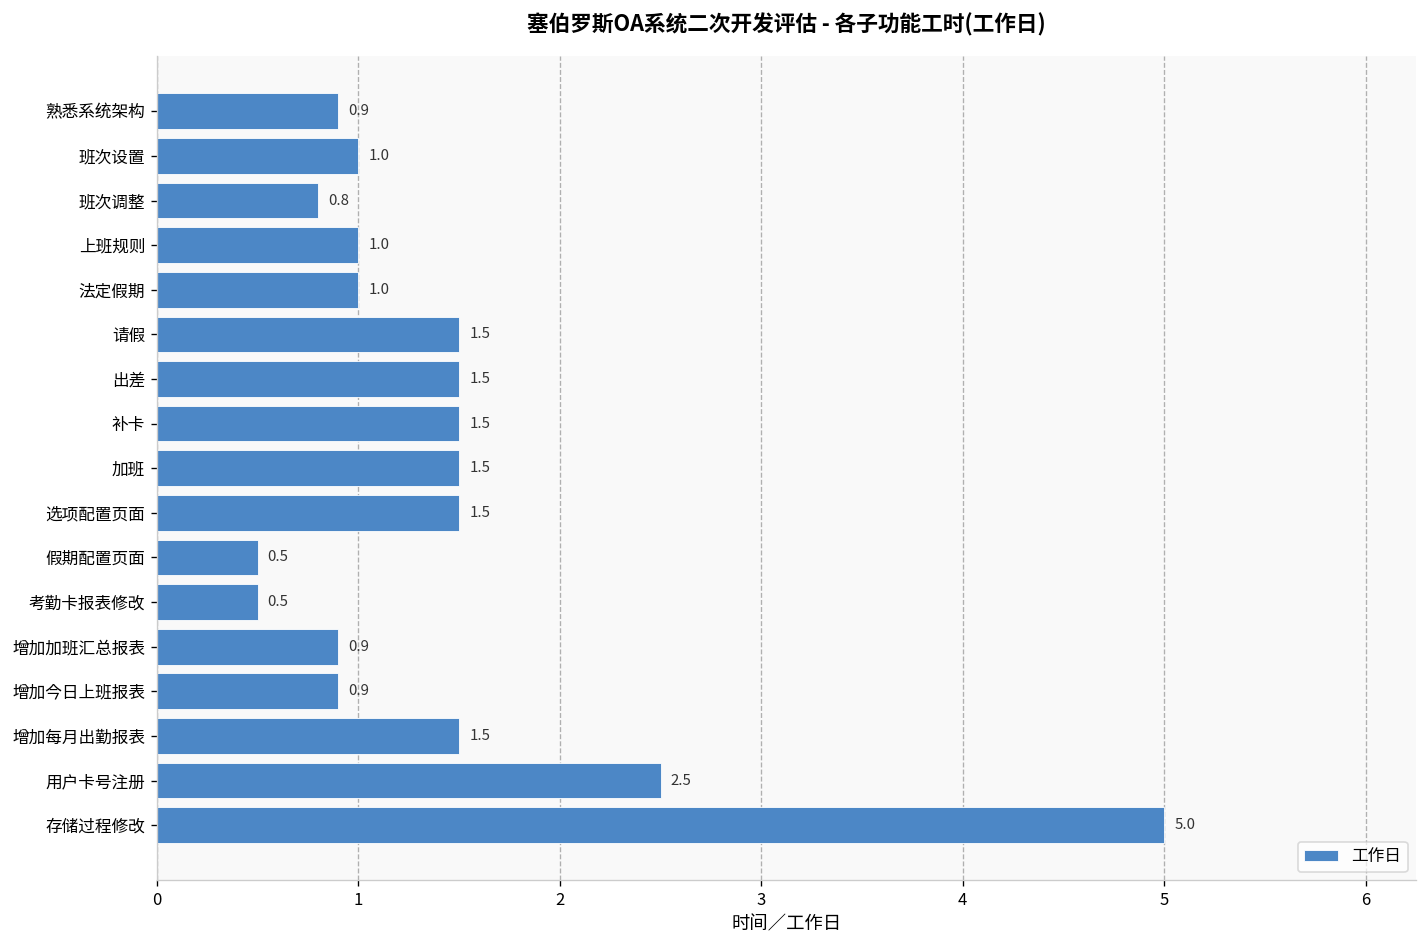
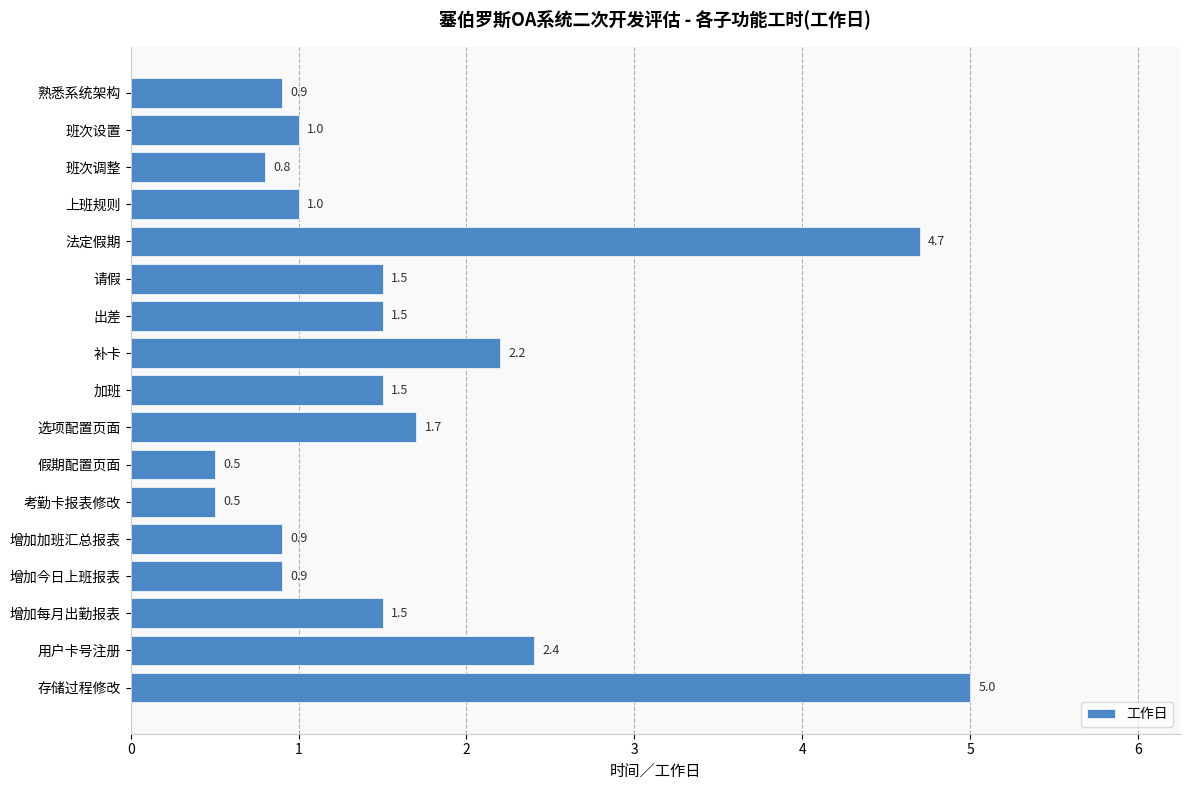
法定假期: 1.0 -> 4.7
补卡: 1.5 -> 2.2
选项配置页面: 1.5 -> 1.7
用户卡号注册: 2.5 -> 2.4
